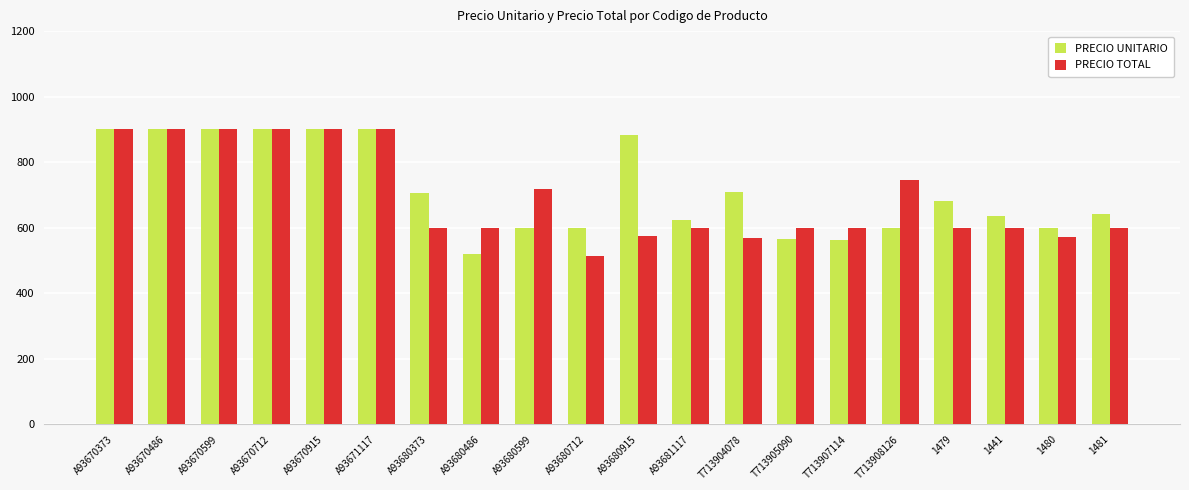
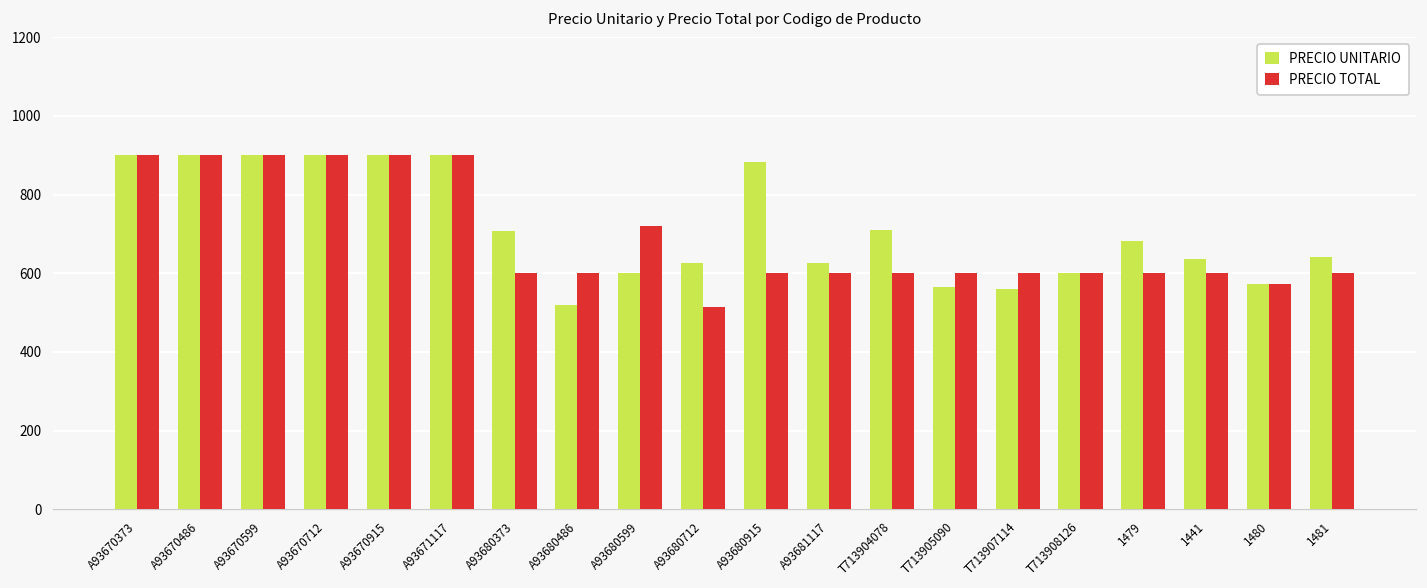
PRECIO UNITARIO, A93680712: 600 -> 630
PRECIO TOTAL, A93680915: 580 -> 600
PRECIO TOTAL, T713904078: 570 -> 600
PRECIO TOTAL, T713908126: 750 -> 600
PRECIO UNITARIO, 1480: 600 -> 570
